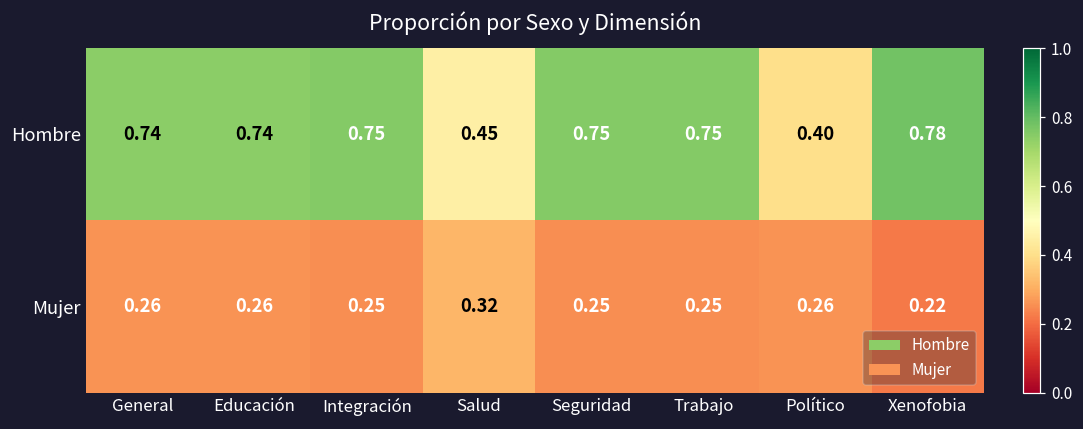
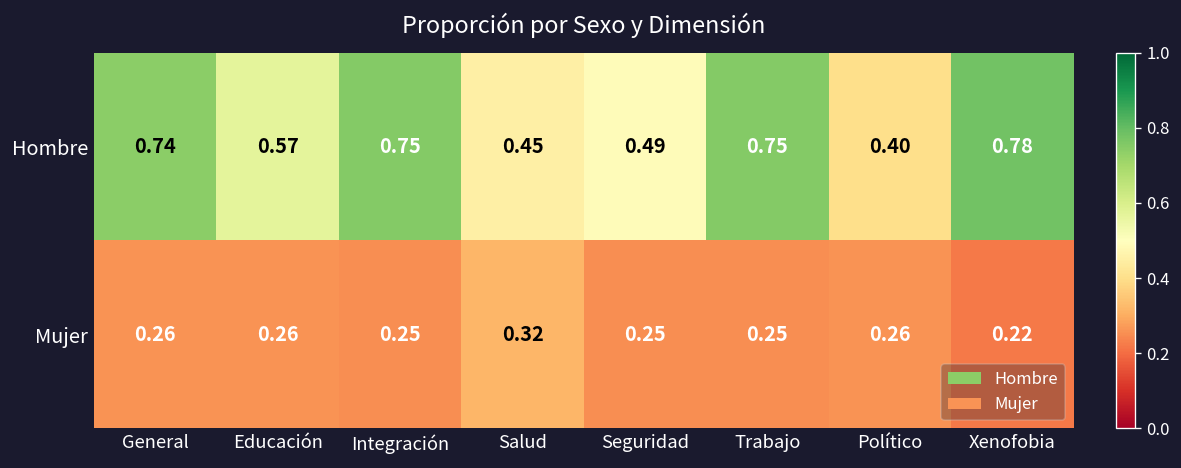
Hombre, Educación: 0.74 -> 0.57
Hombre, Seguridad: 0.75 -> 0.49
